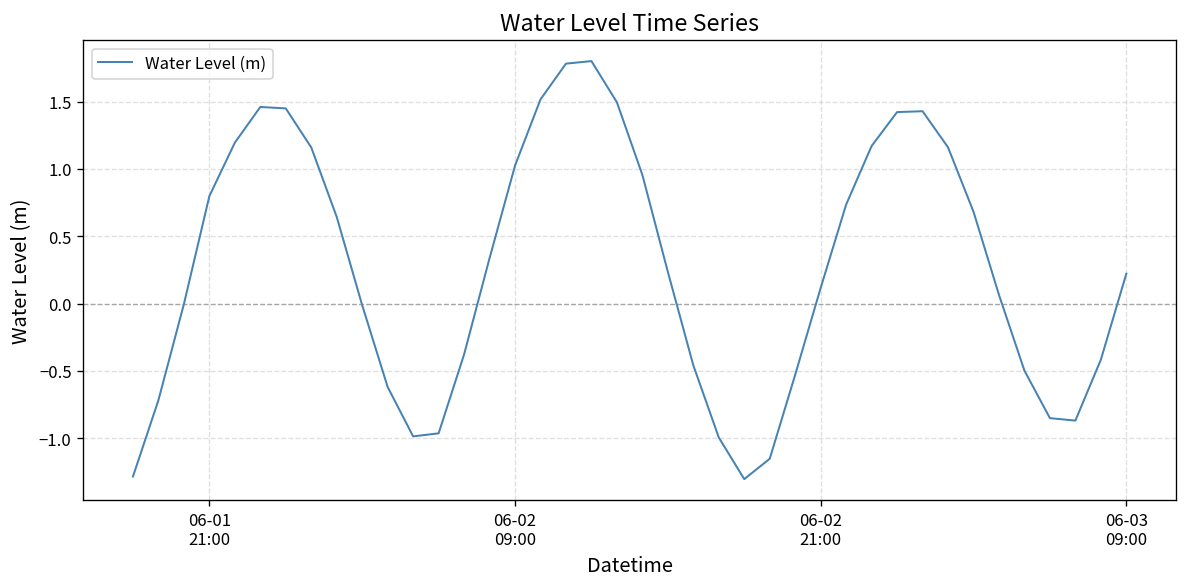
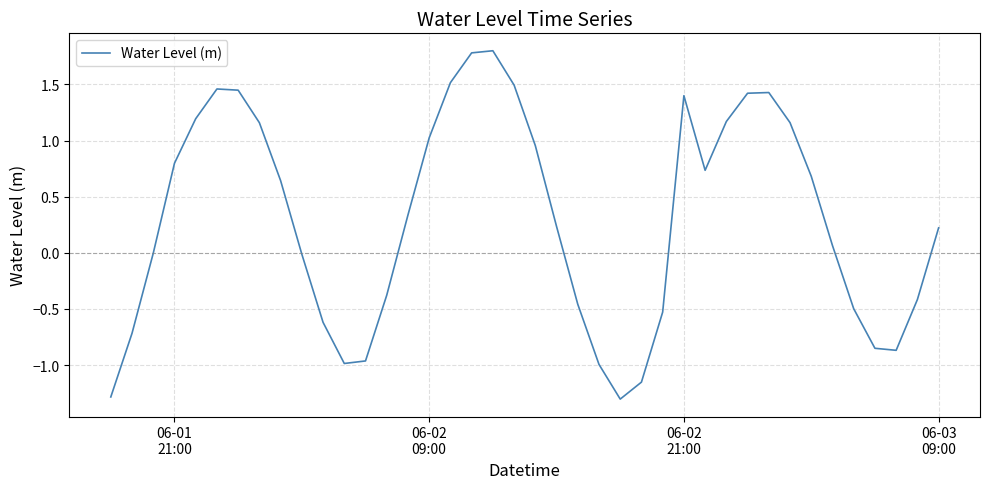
06-02 21:00: 0.12 -> 1.40
